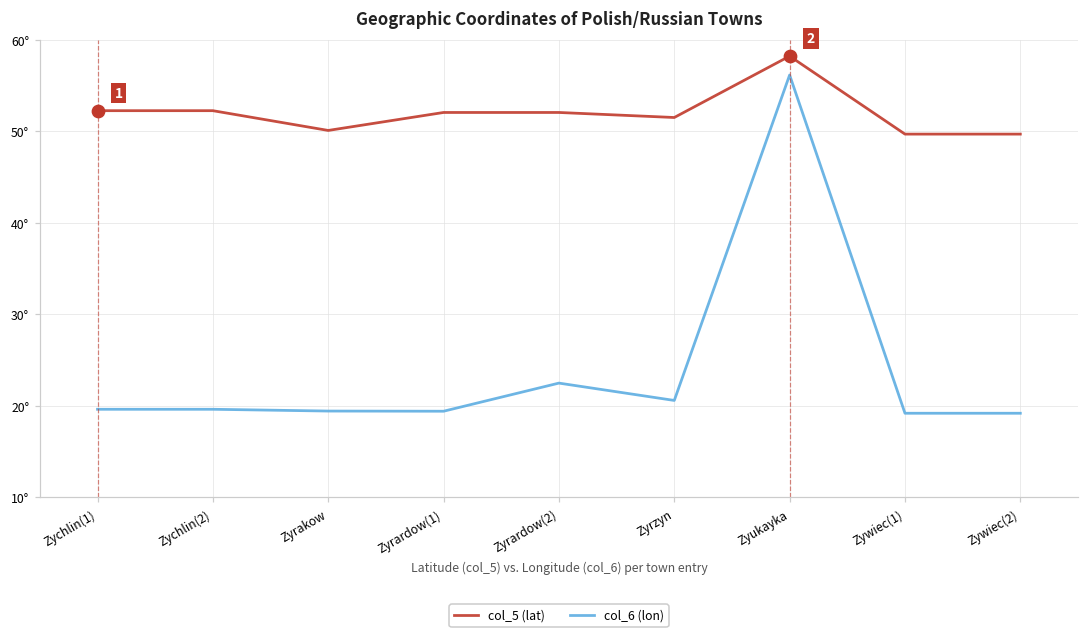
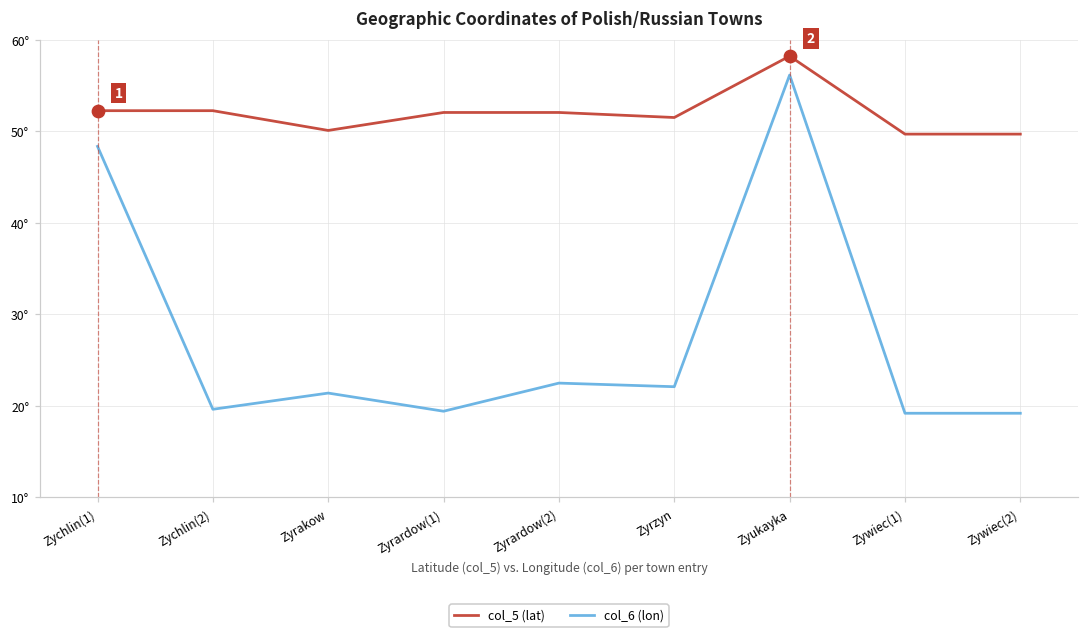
col_6 (lon), Zychlin(1): 20° -> 48°
col_6 (lon), Zyrakow: 19° -> 21°
col_6 (lon), Zyrzyn: 21° -> 22°
